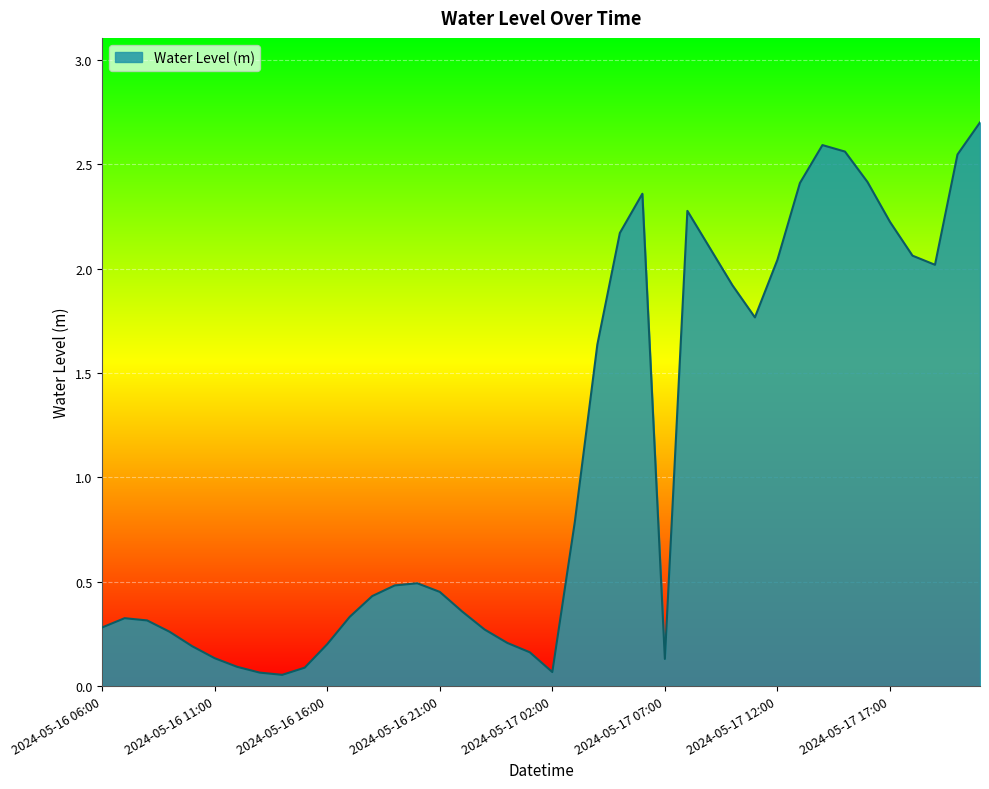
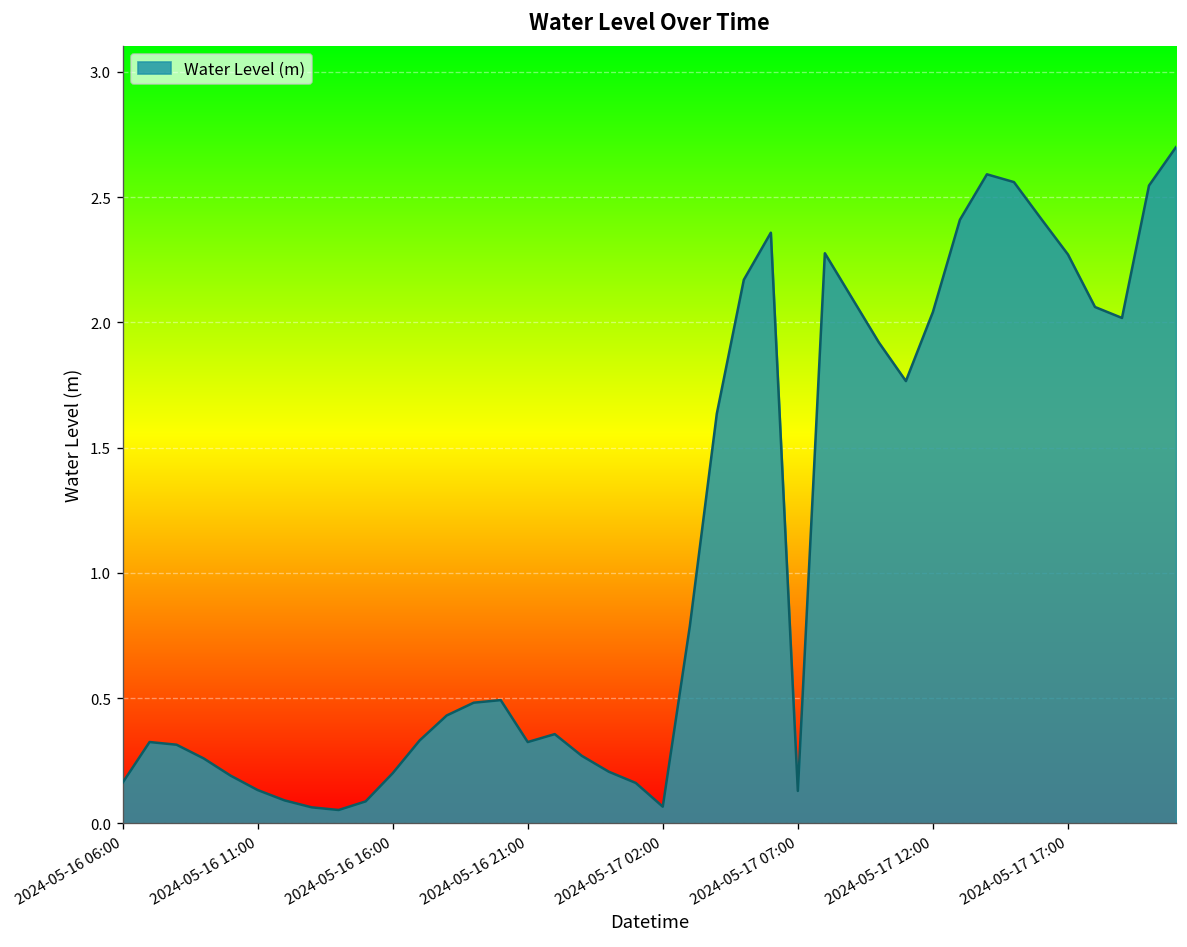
2024-05-16 06:00: 0.28 -> 0.16
2024-05-16 21:00: 0.45 -> 0.32
2024-05-17 17:00: 2.22 -> 2.27
